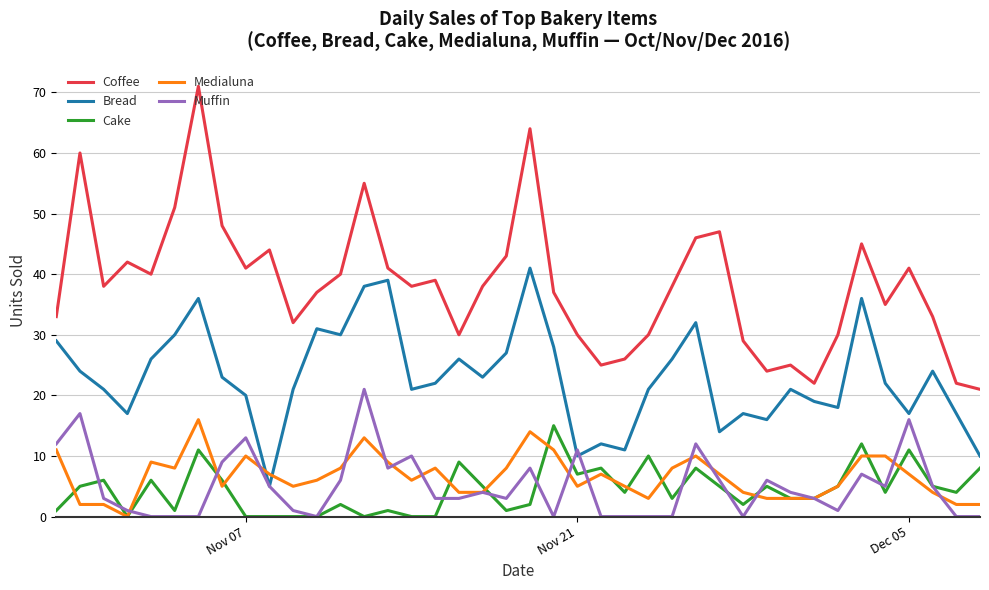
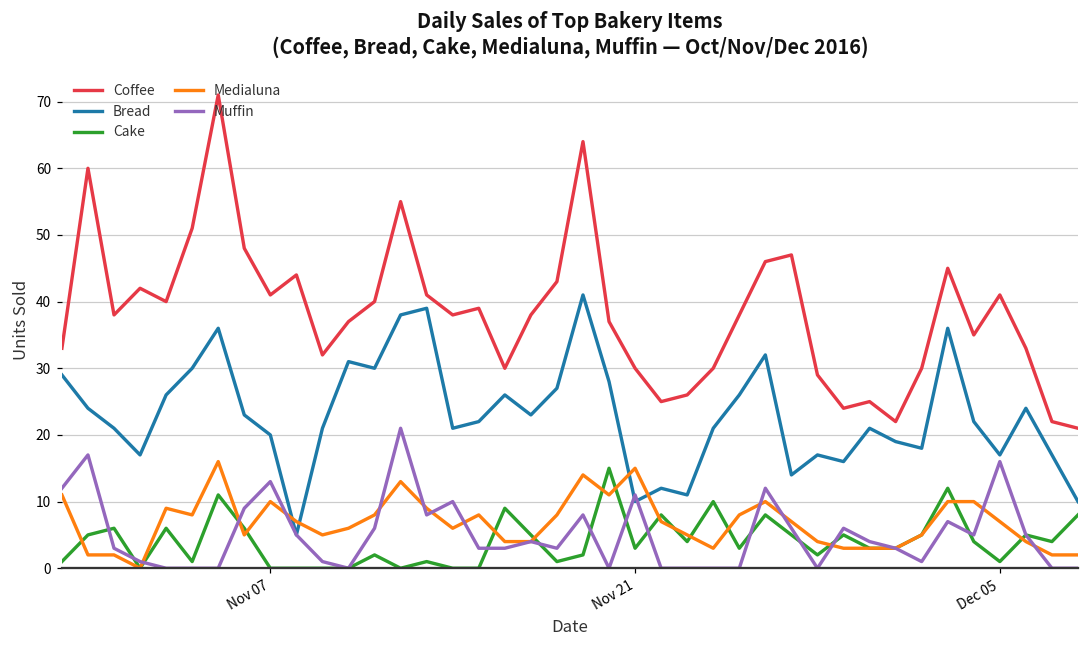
Cake, Nov 21: 7 -> 3
Medialuna, Nov 21: 5 -> 15
Cake, Dec 05: 11 -> 1
